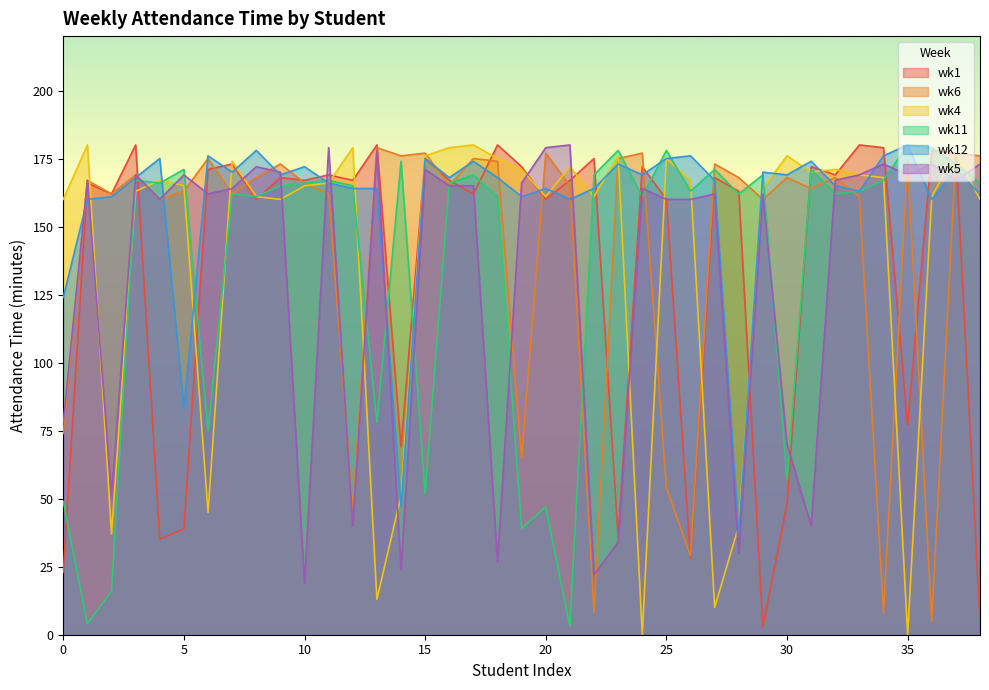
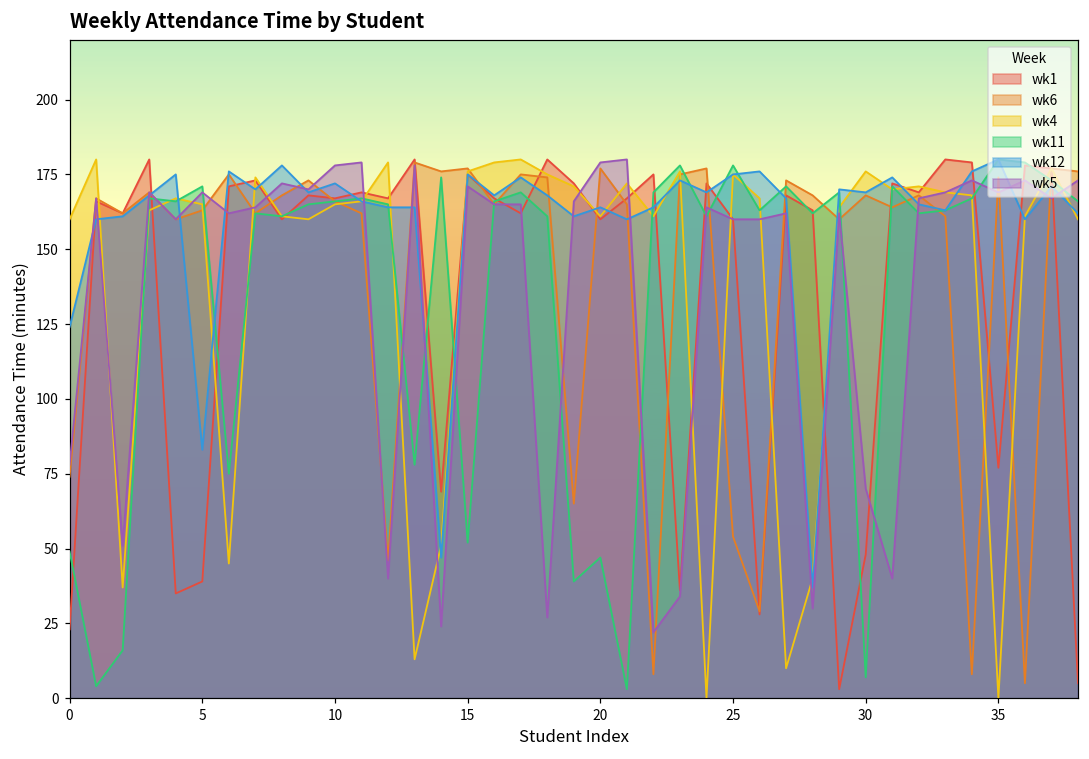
wk5, 10: 19 -> 178
wk11, 30: 57 -> 7
